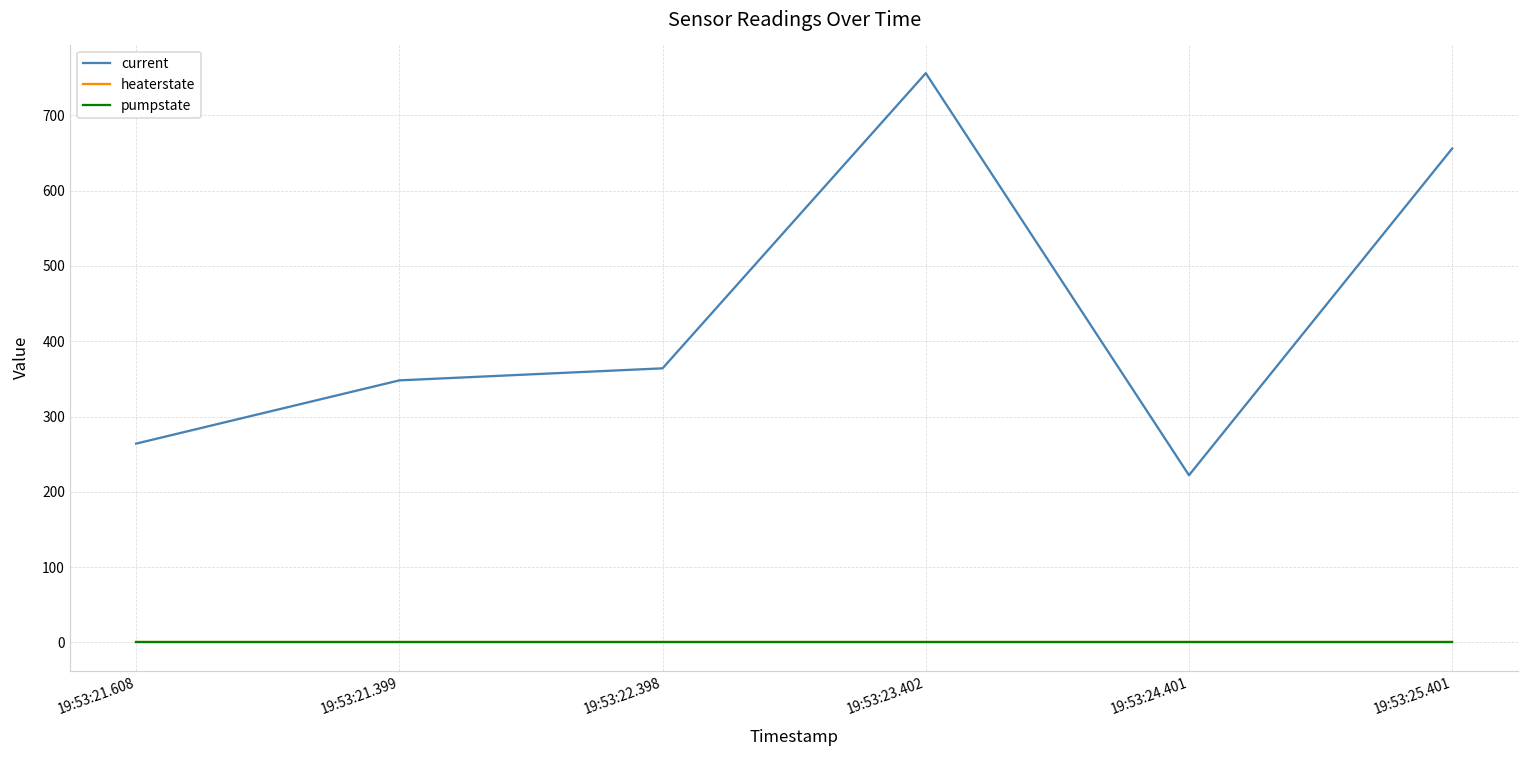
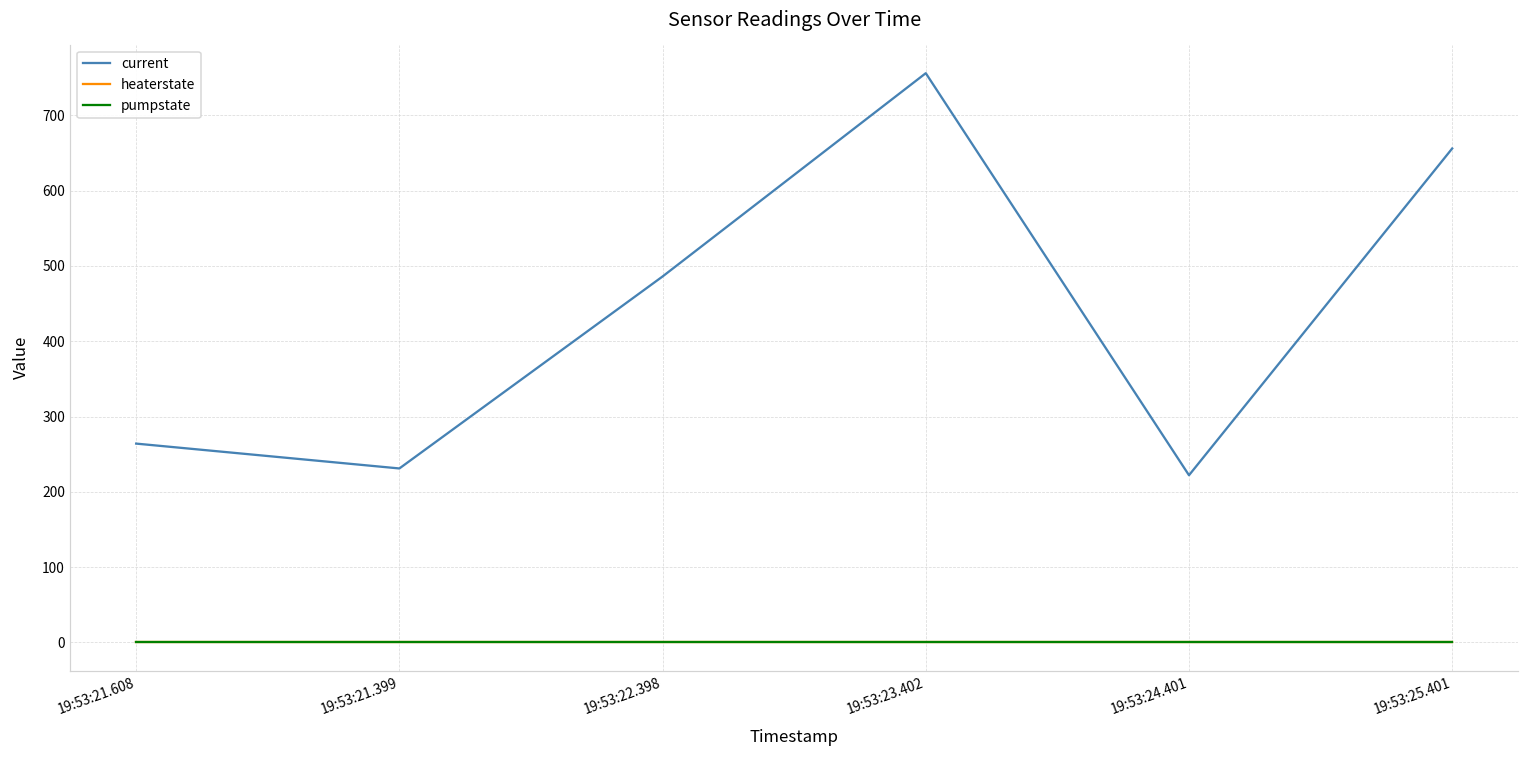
current, 19:53:21.399: 350 -> 230
current, 19:53:22.398: 360 -> 490
